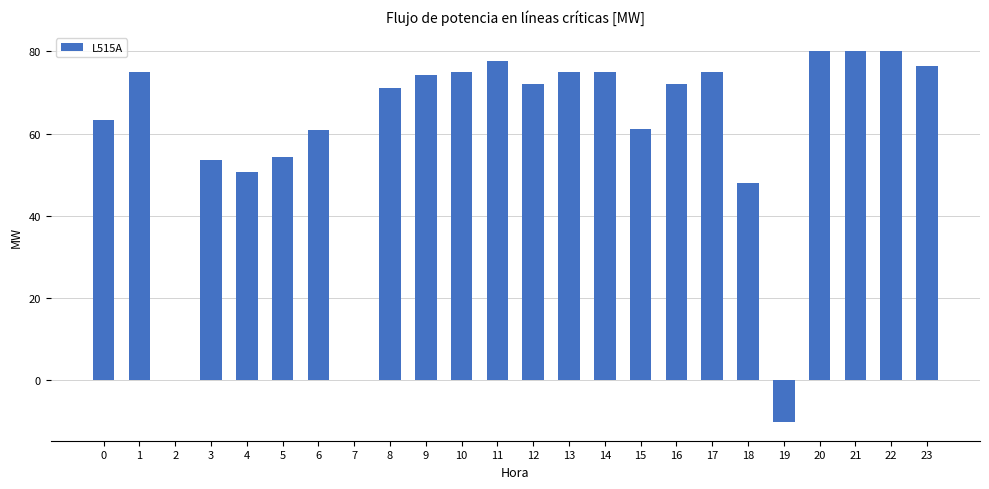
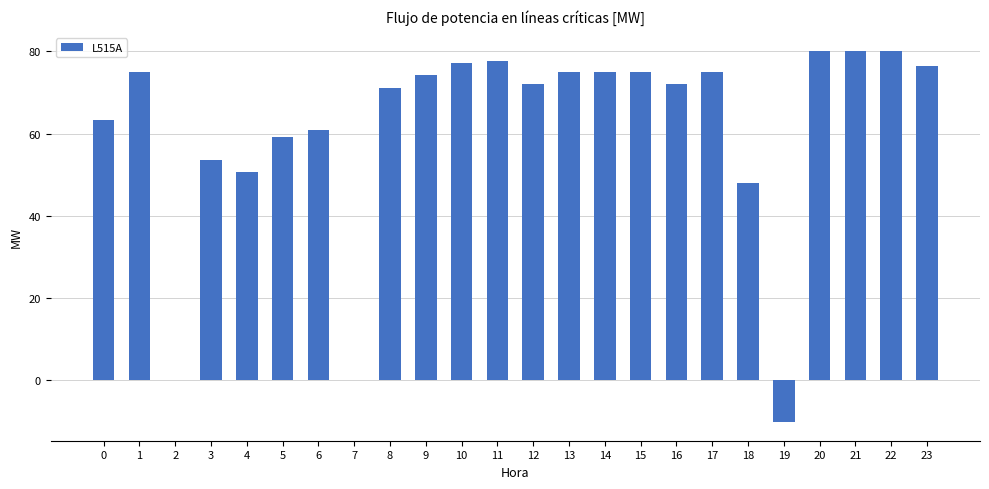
5: 54 -> 59
10: 75 -> 77
15: 61 -> 75
